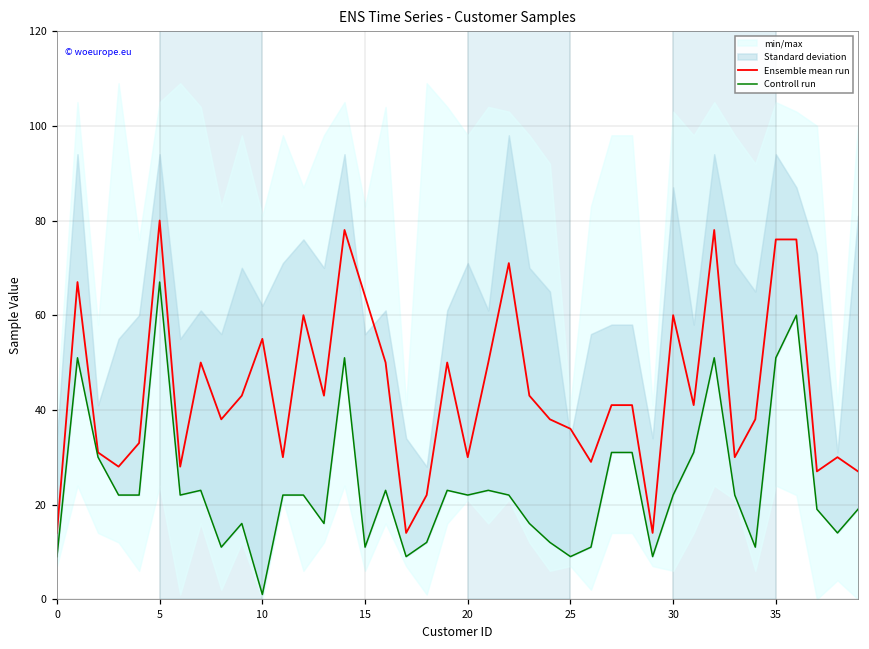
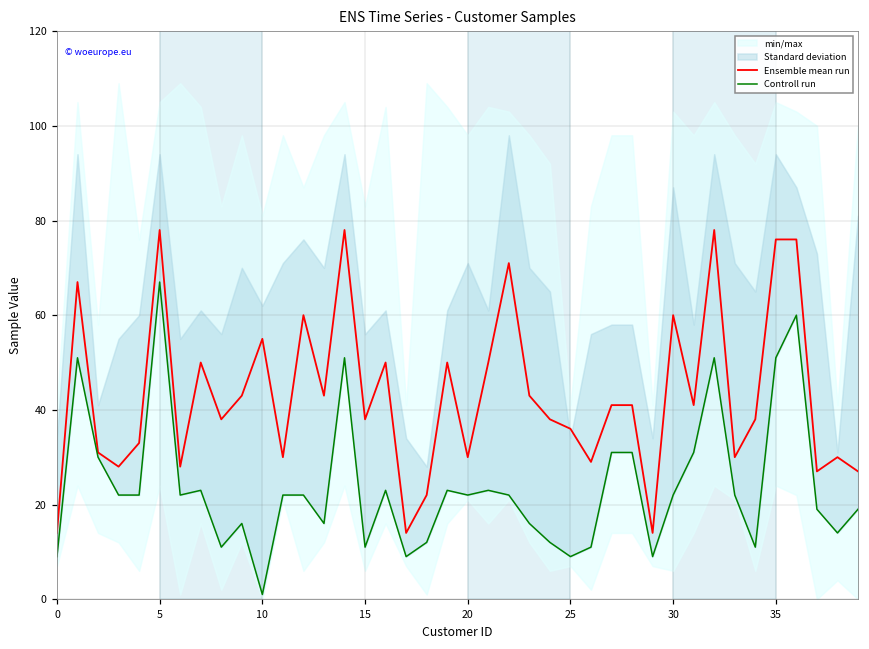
Ensemble mean run, 5: 80 -> 78
Ensemble mean run, 15: 64 -> 38
